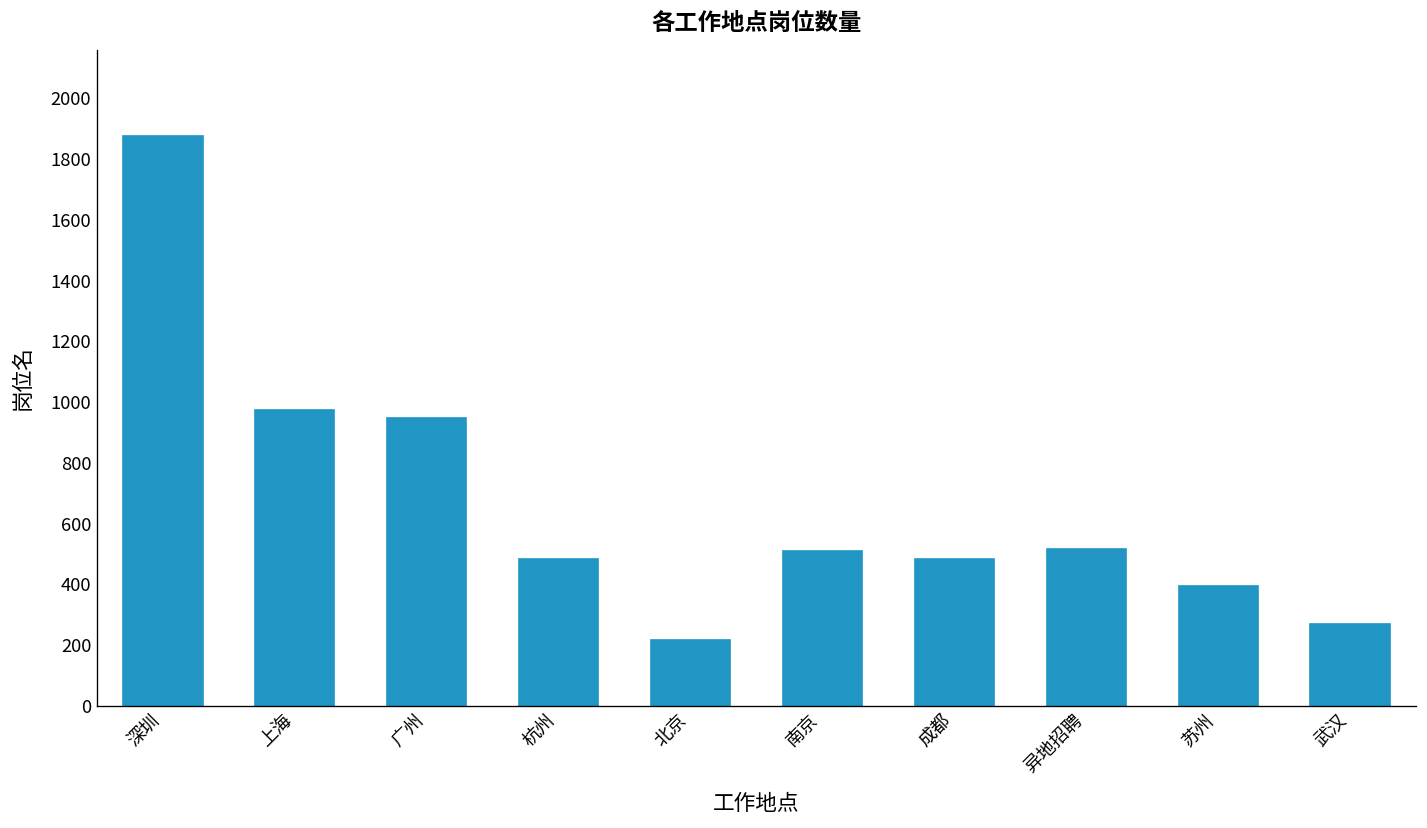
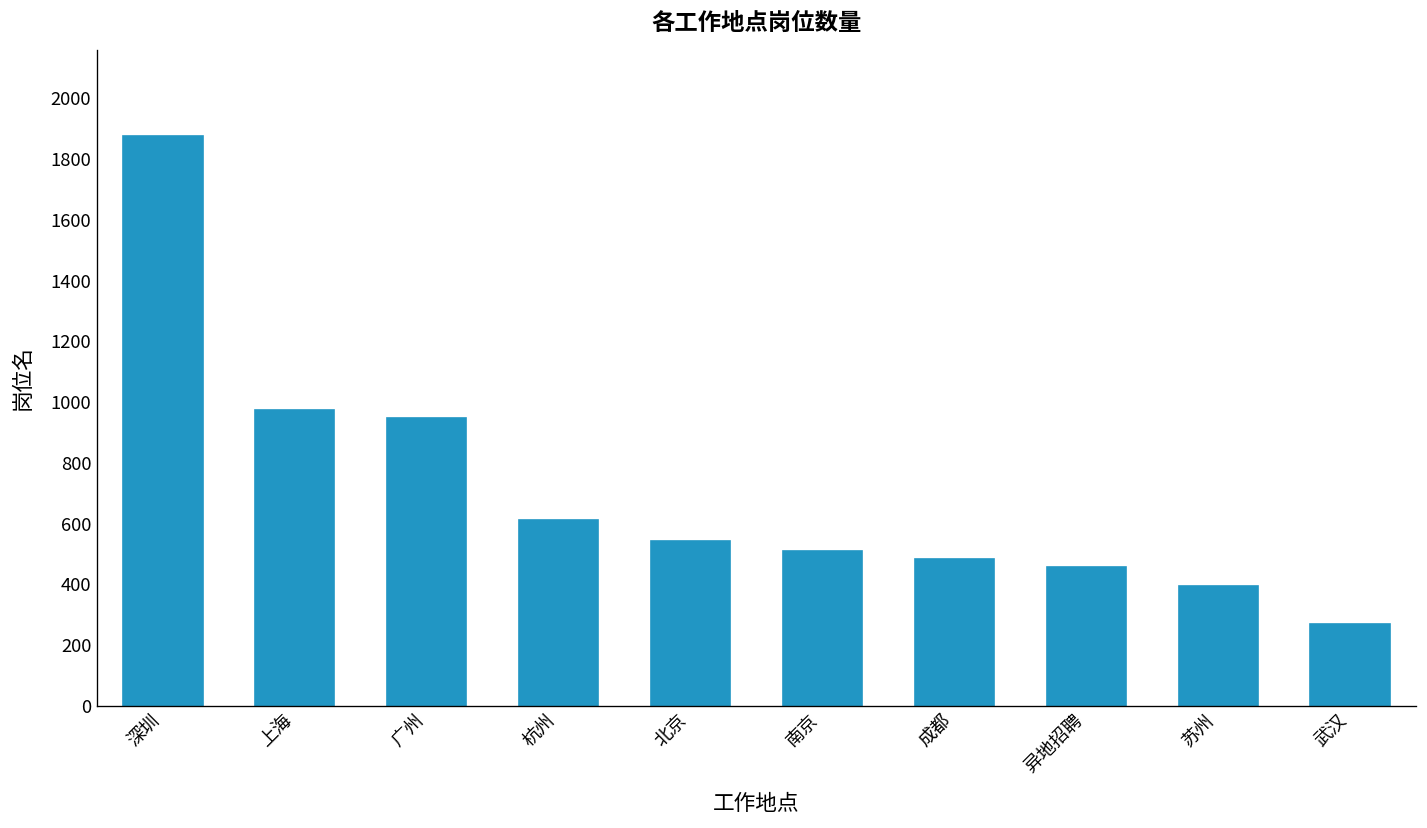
杭州: 480 -> 610
北京: 220 -> 540
异地招聘: 520 -> 460
